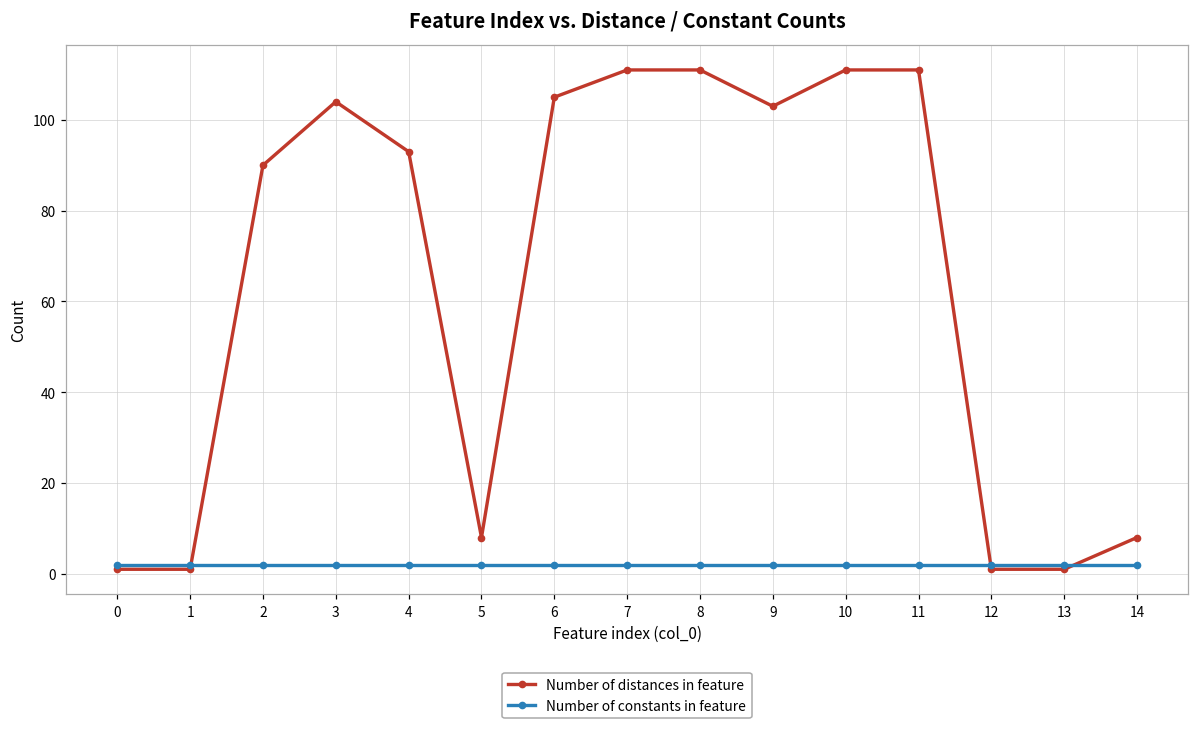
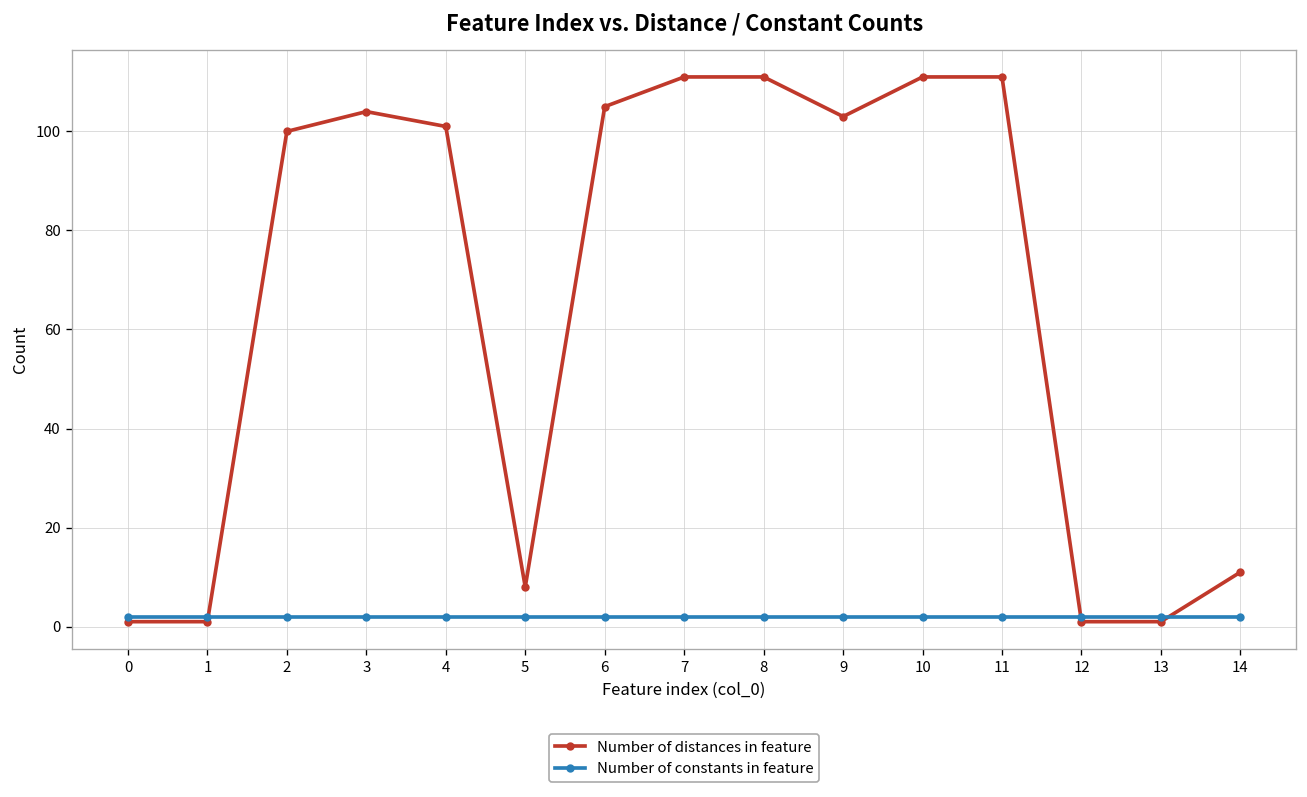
Number of distances in feature, 2: 90 -> 100
Number of distances in feature, 4: 93 -> 101
Number of distances in feature, 14: 8 -> 11
